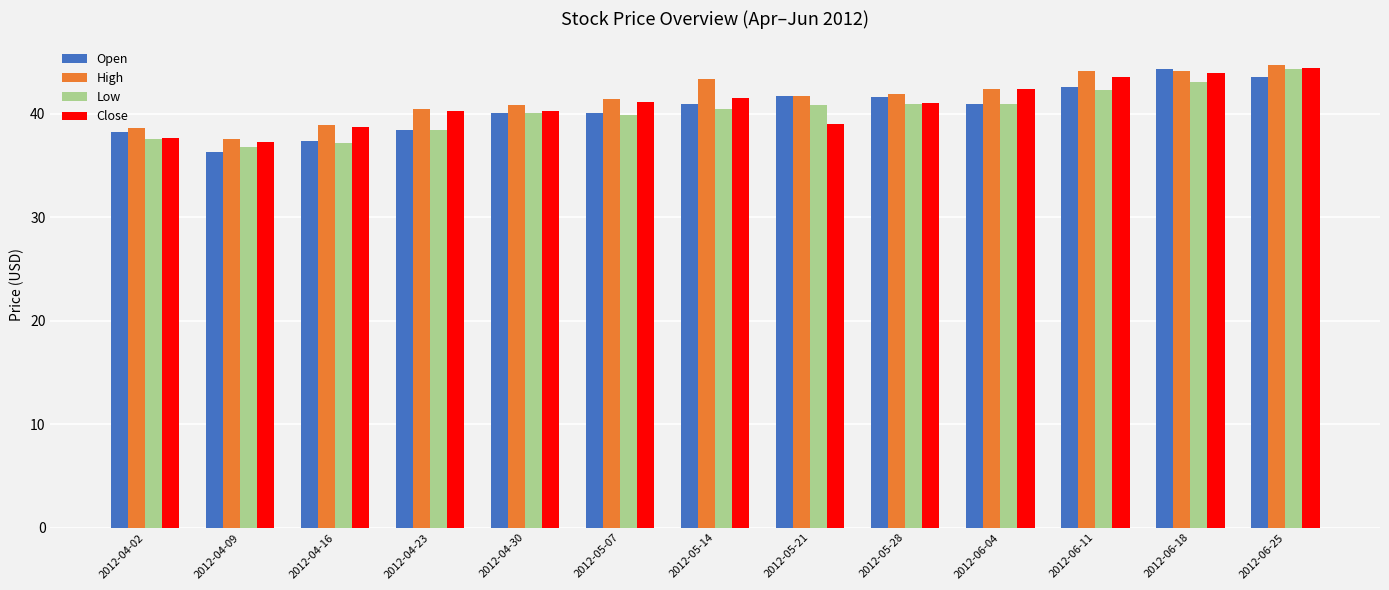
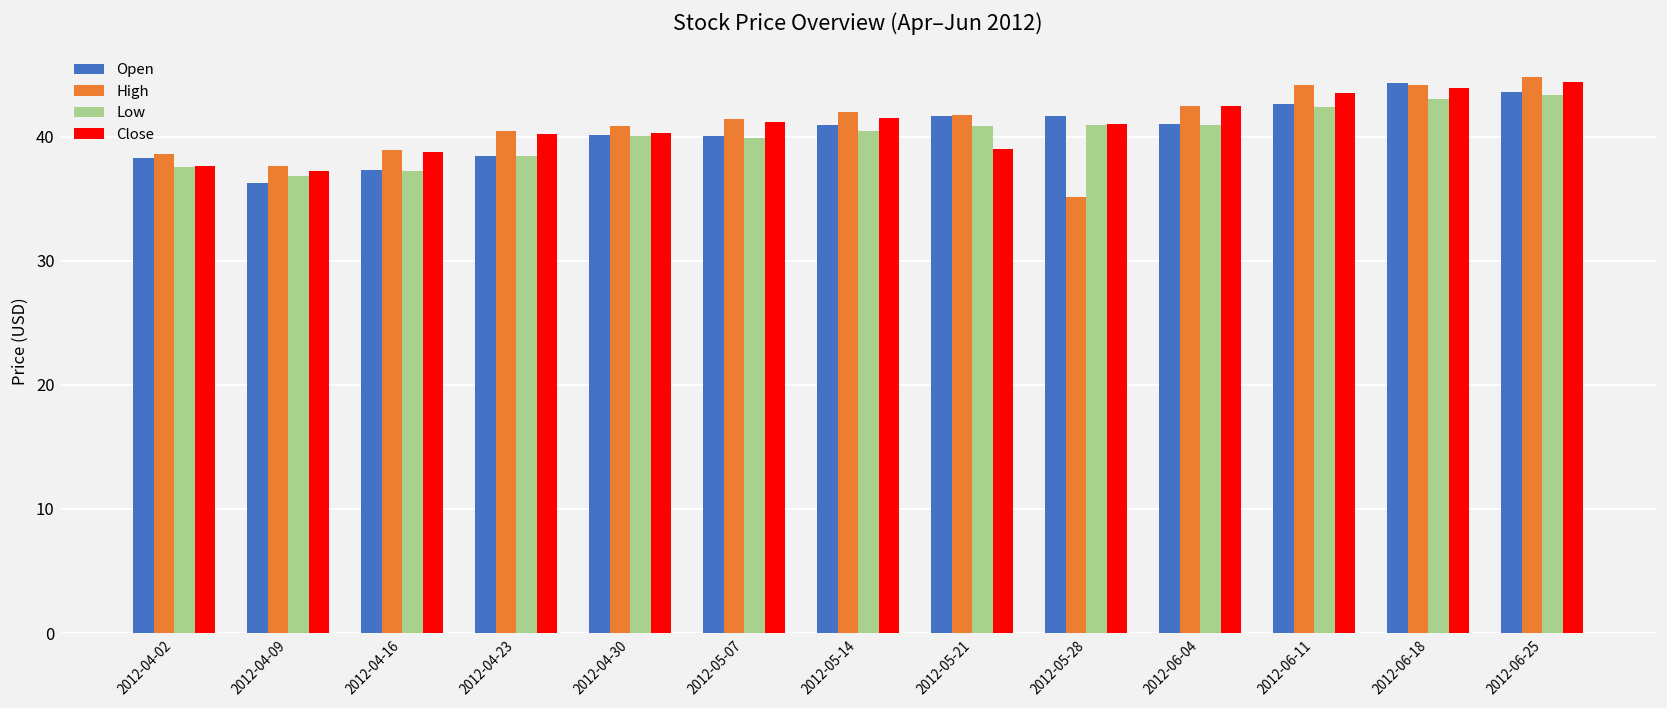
High, 2012-05-14: 43.4 -> 42.0
High, 2012-05-28: 41.9 -> 35.2
Low, 2012-06-25: 44.4 -> 43.4
